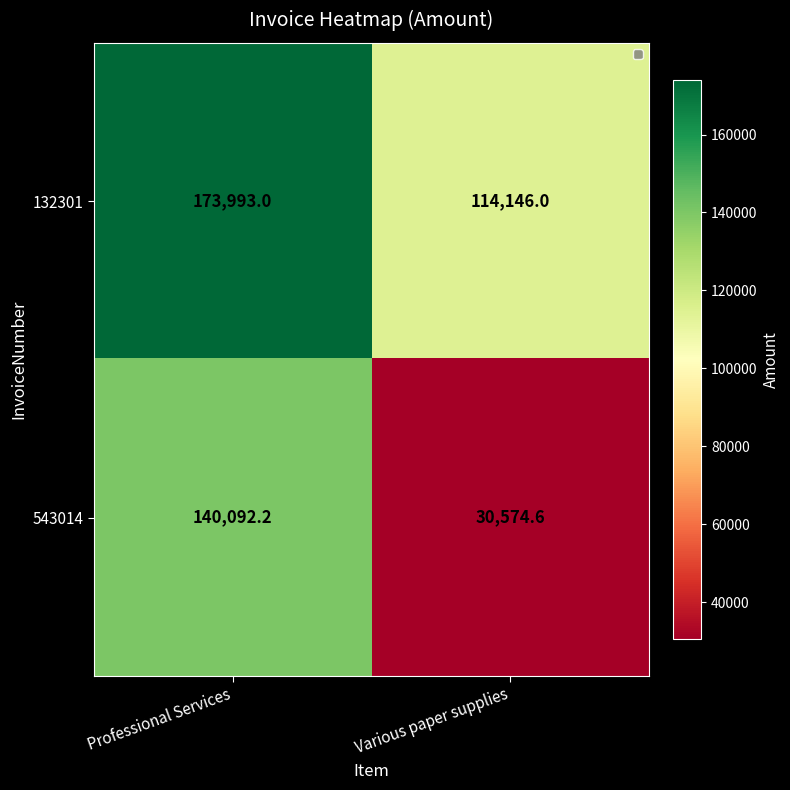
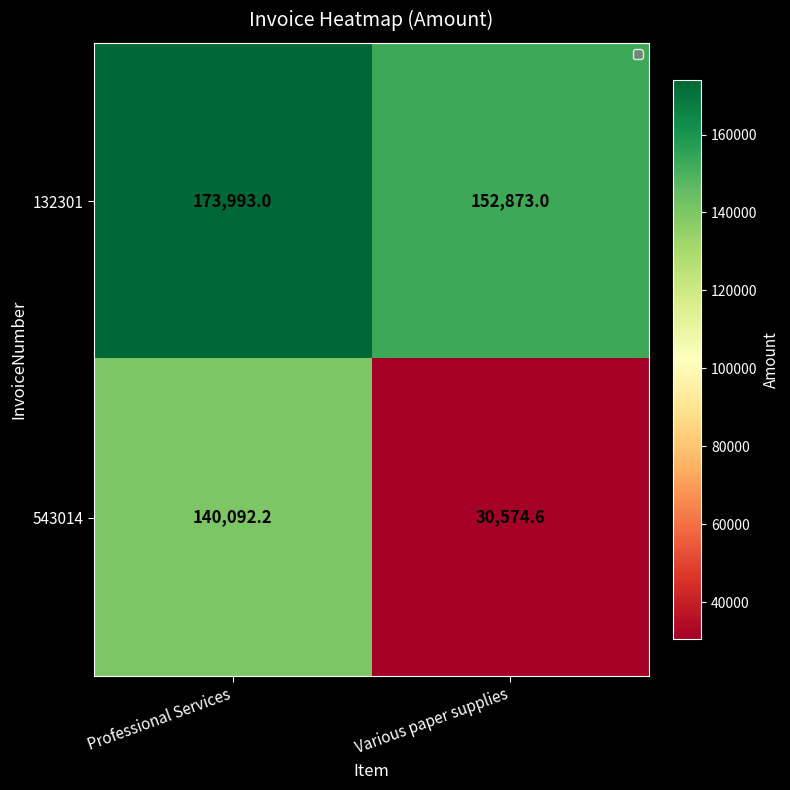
132301, Various paper supplies: 114,146.0 -> 152,873.0
